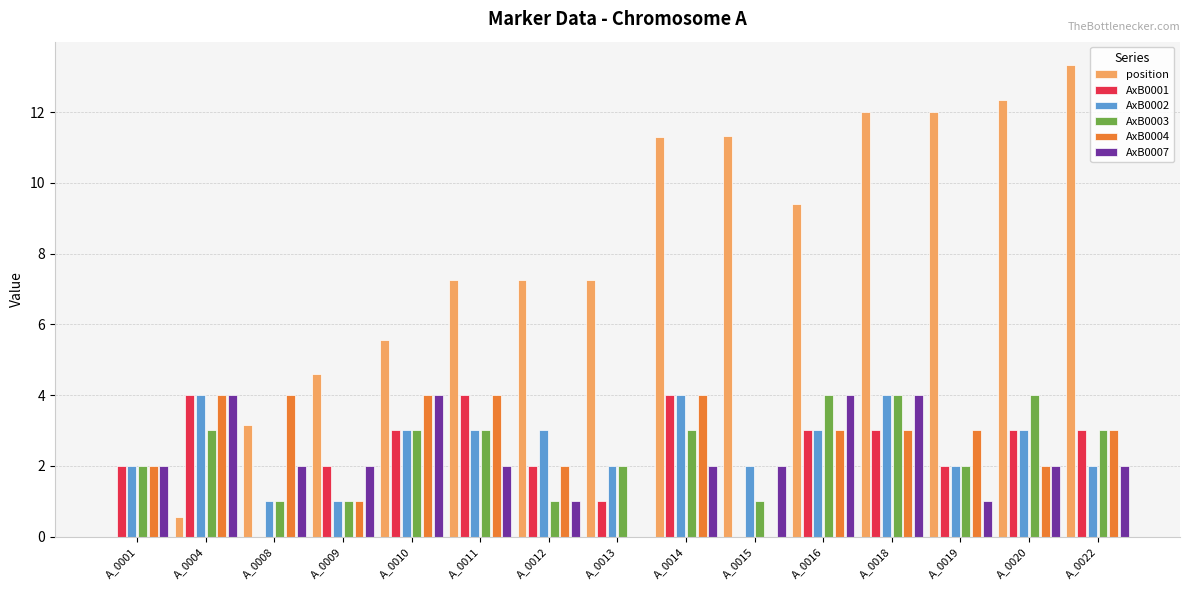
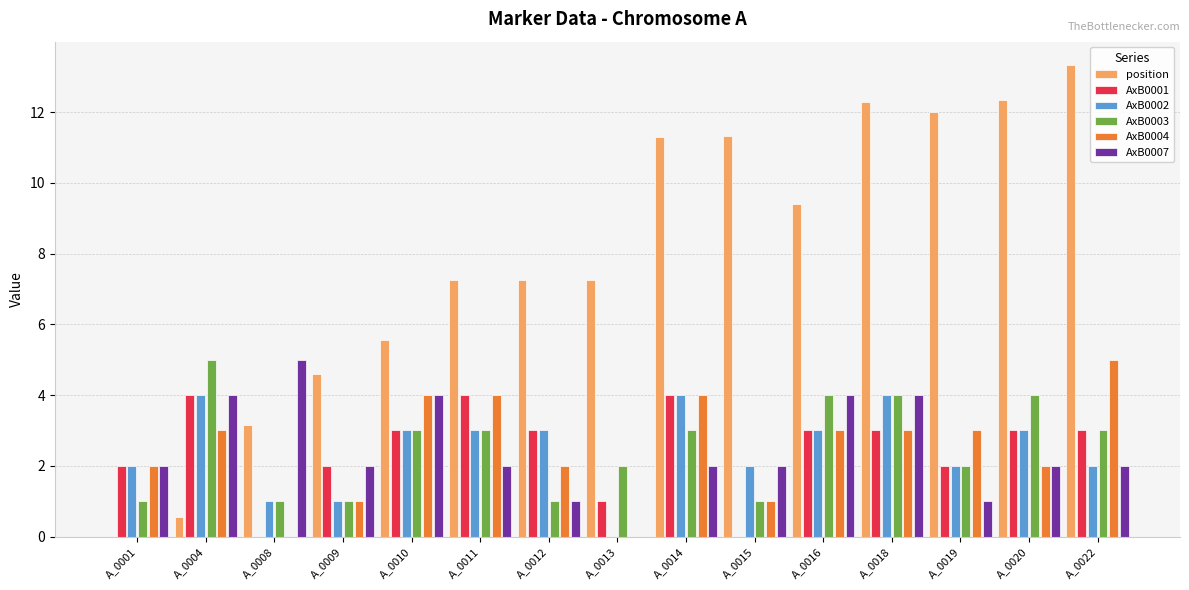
AxB0003, A_0001: 2 -> 1
AxB0003, A_0004: 3 -> 5
AxB0004, A_0004: 4 -> 3
AxB0004, A_0008: 4 -> 0
AxB0007, A_0008: 2 -> 5
AxB0001, A_0012: 2 -> 3
AxB0002, A_0013: 2 -> 0
AxB0004, A_0015: 0 -> 1
position, A_0018: 12.0 -> 12.3
AxB0004, A_0022: 3 -> 5
